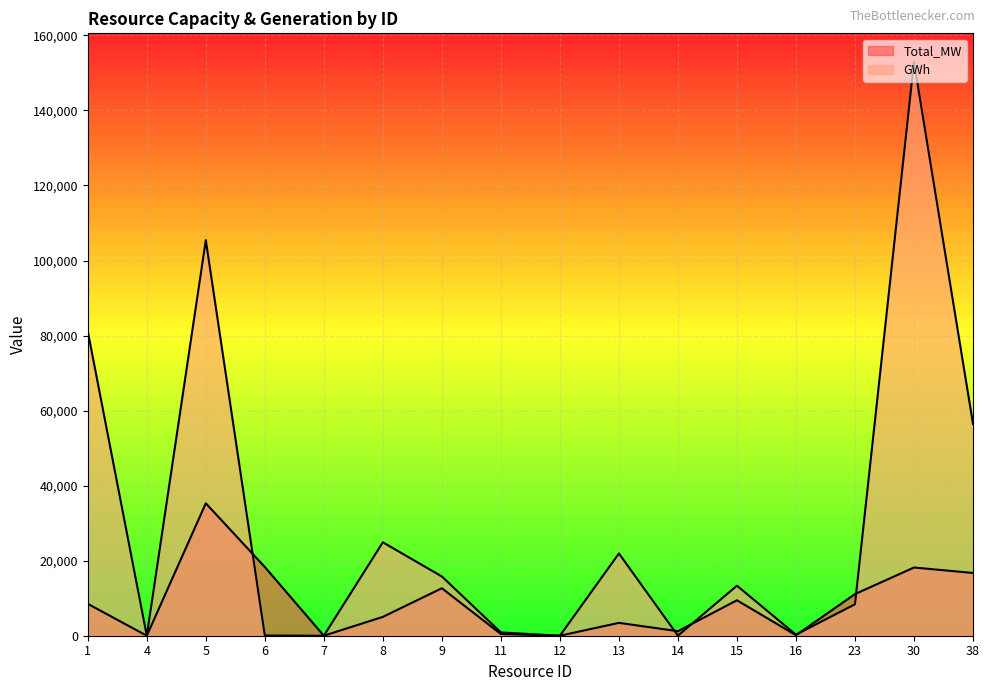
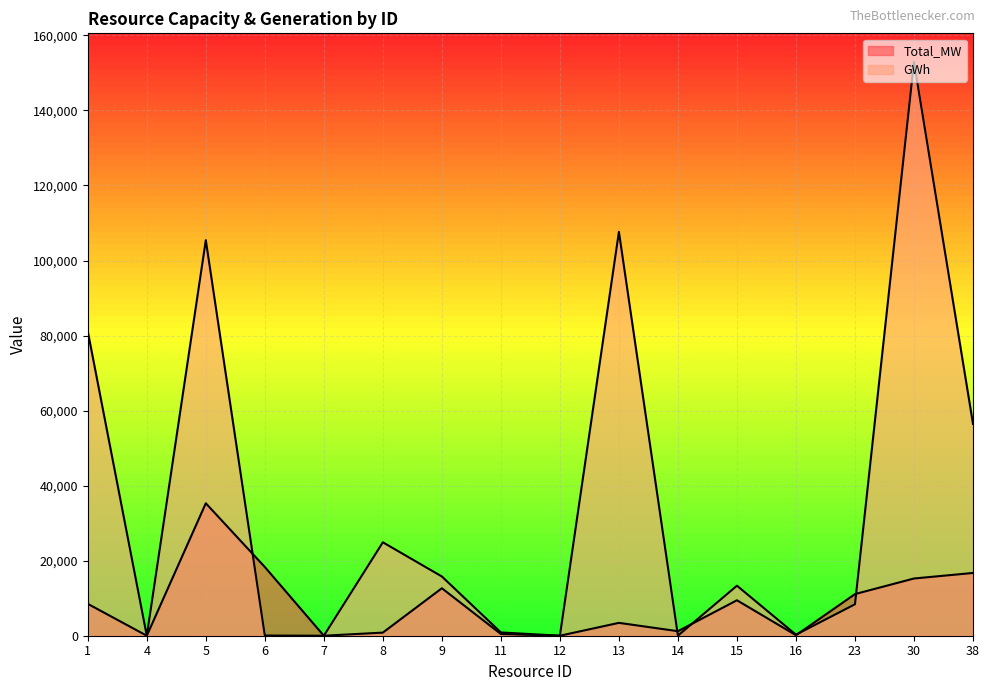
Total_MW, 8: 5,000 -> 1,000
GWh, 13: 22,000 -> 108,000
Total_MW, 30: 18,000 -> 15,000
